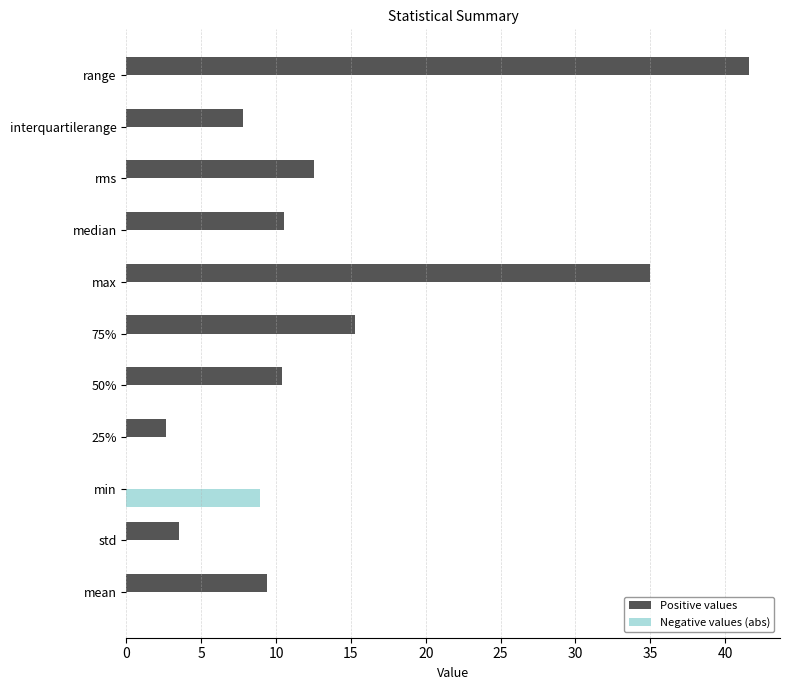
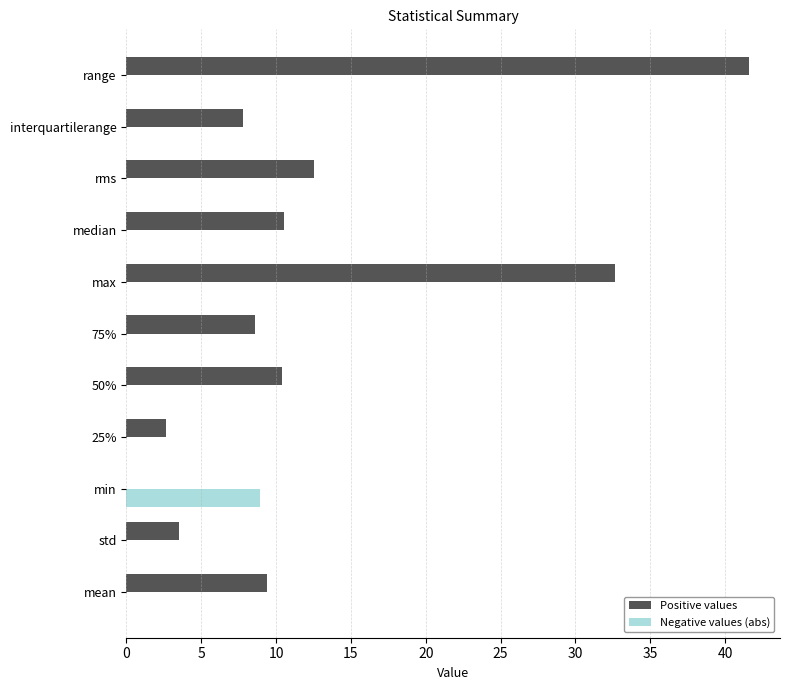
Positive values, max: 35.0 -> 32.7
Positive values, 75%: 15.2 -> 8.6
